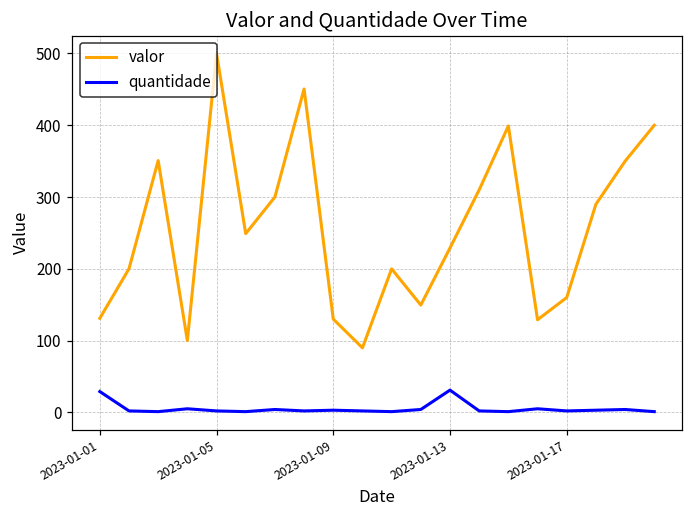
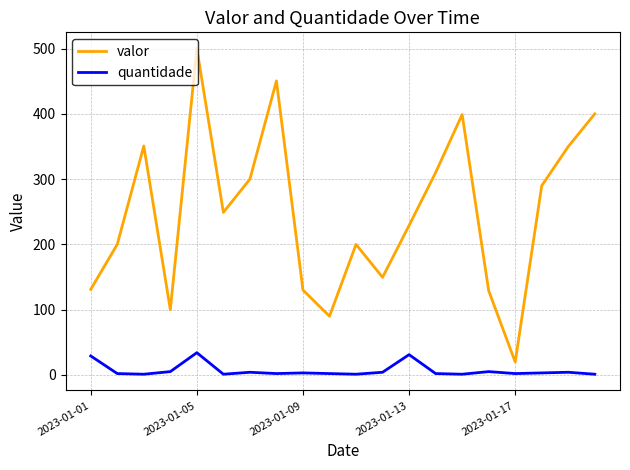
quantidade, 2023-01-05: 0 -> 30
valor, 2023-01-17: 160 -> 20
